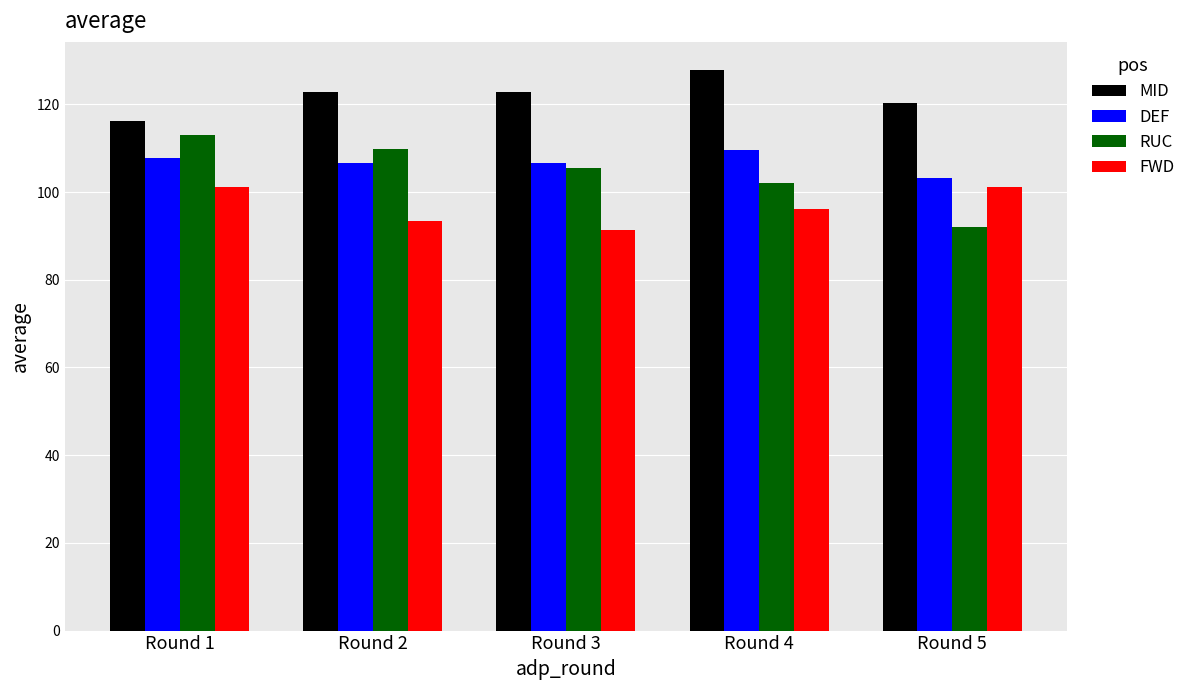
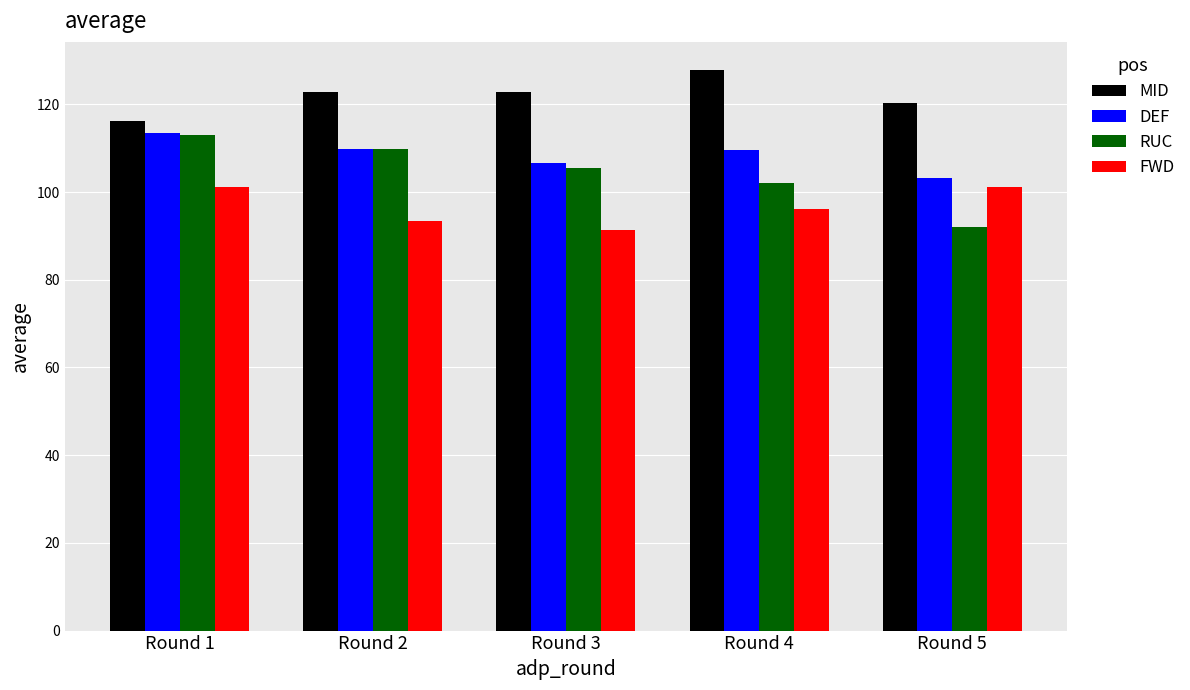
DEF, Round 1: 108 -> 113
DEF, Round 2: 107 -> 110
